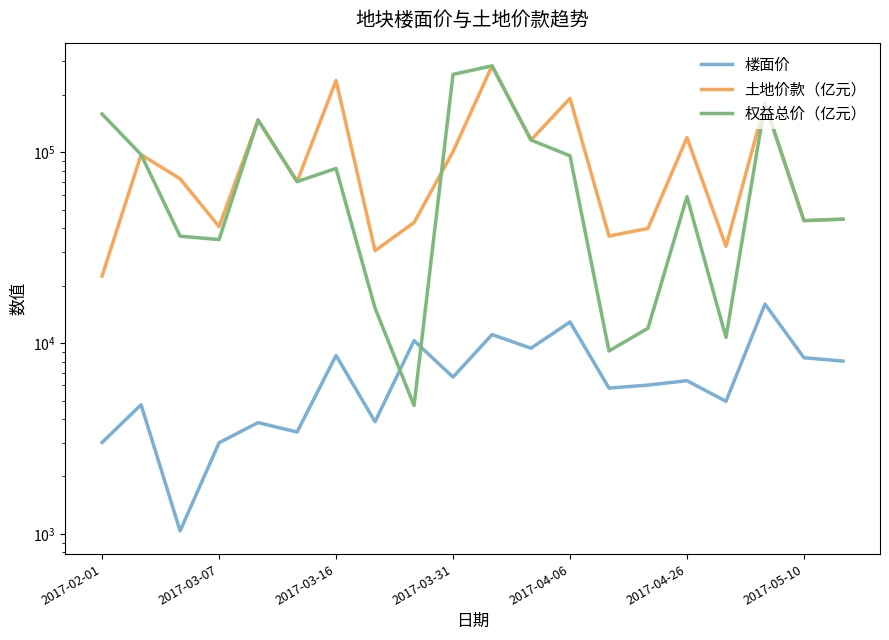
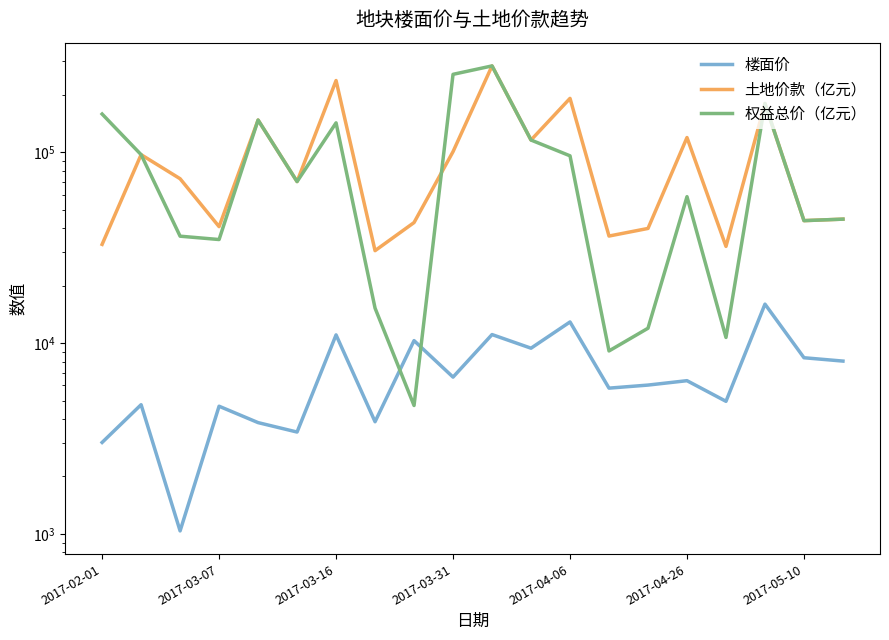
土地价款（亿元）, 2017-02-01: 22000 -> 33000
楼面价, 2017-03-07: 3000 -> 4700
楼面价, 2017-03-16: 9000 -> 11000
权益总价（亿元）, 2017-03-16: 82000 -> 140000
